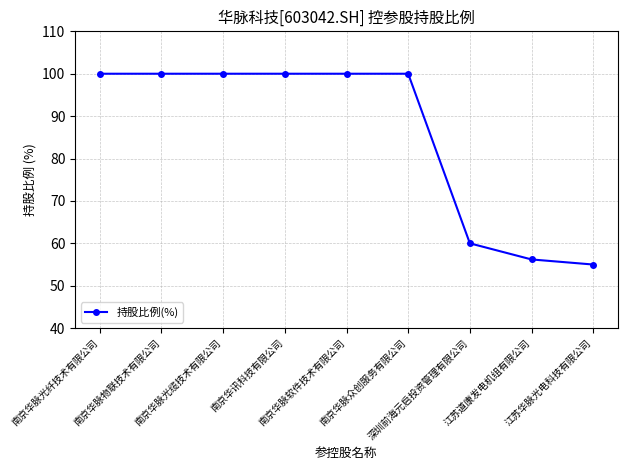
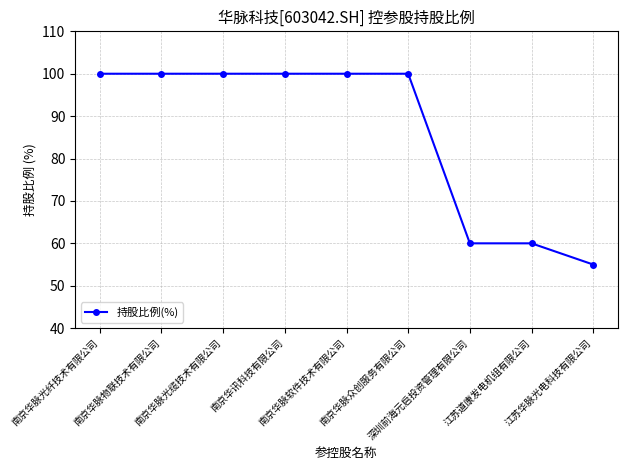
江苏道康发电机组有限公司: 56 -> 60
